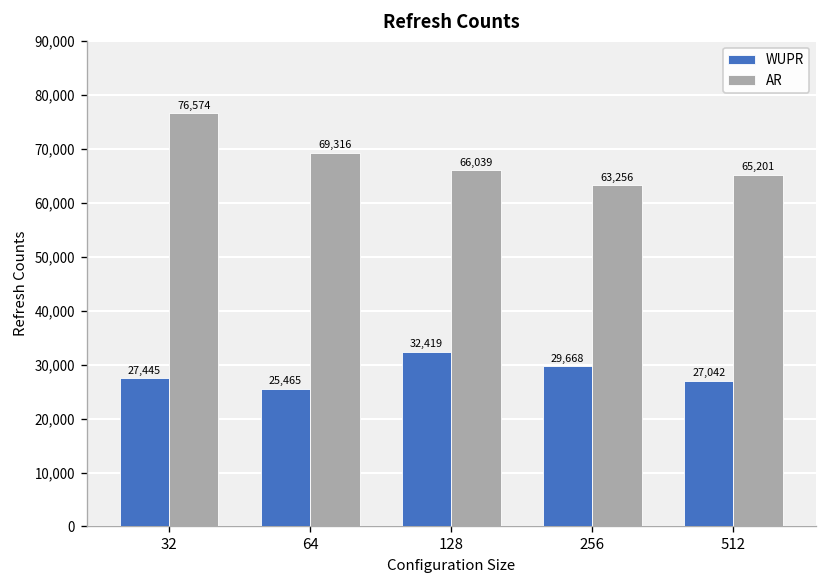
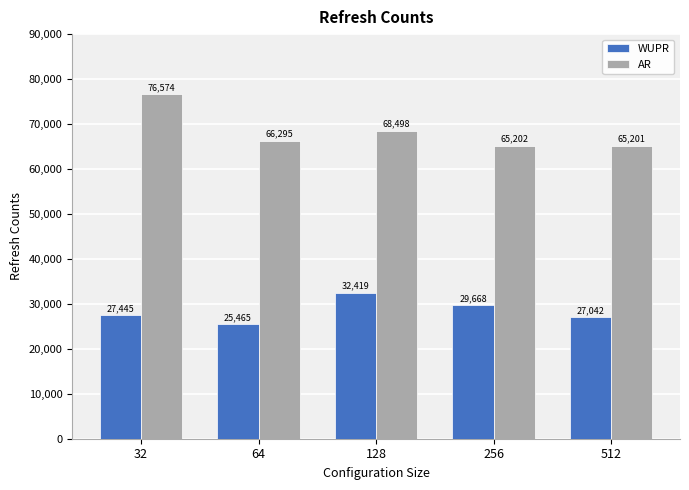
AR, 64: 69,316 -> 66,295
AR, 128: 66,039 -> 68,498
AR, 256: 63,256 -> 65,202
